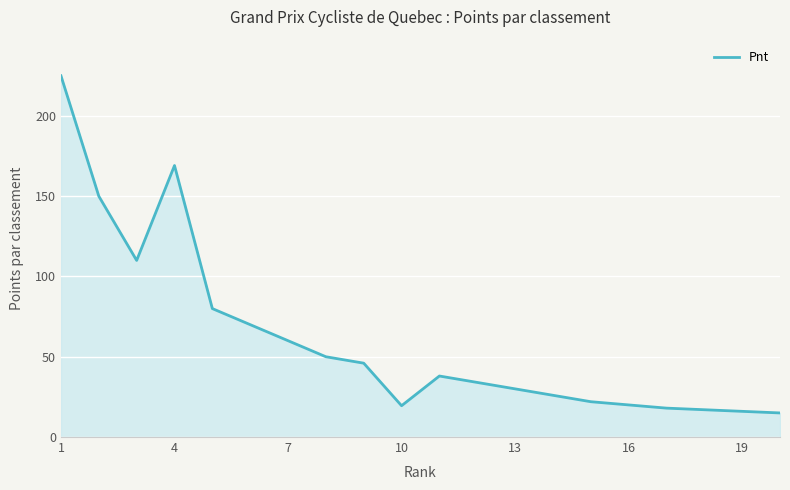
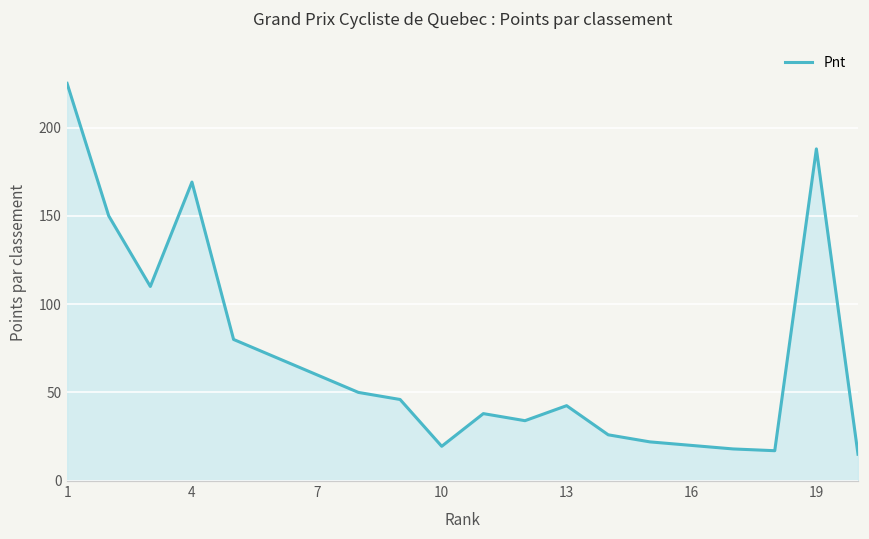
13: 30 -> 43
19: 16 -> 188
